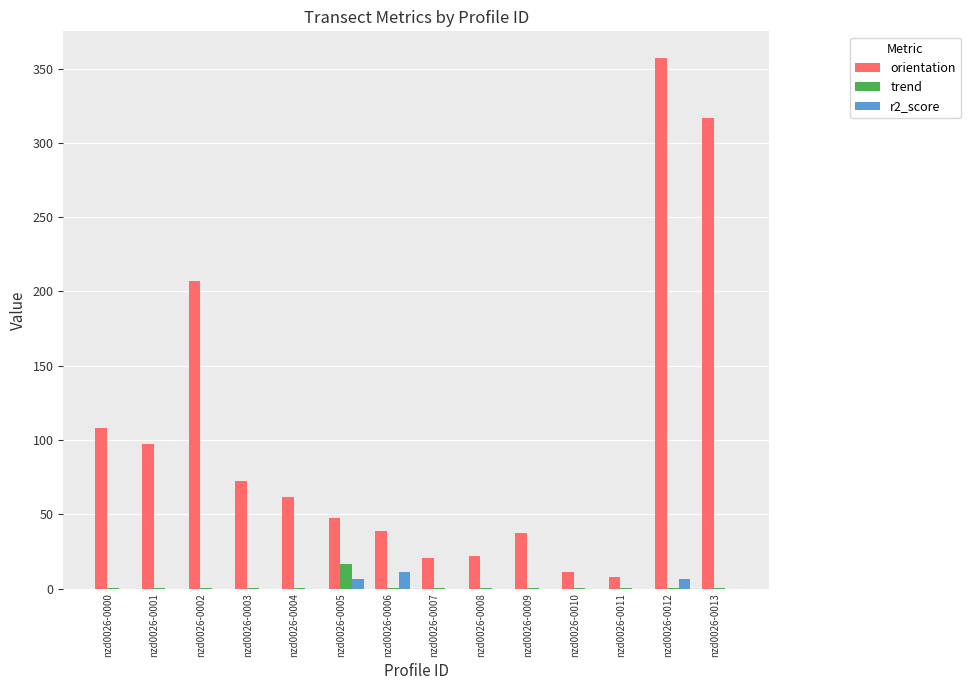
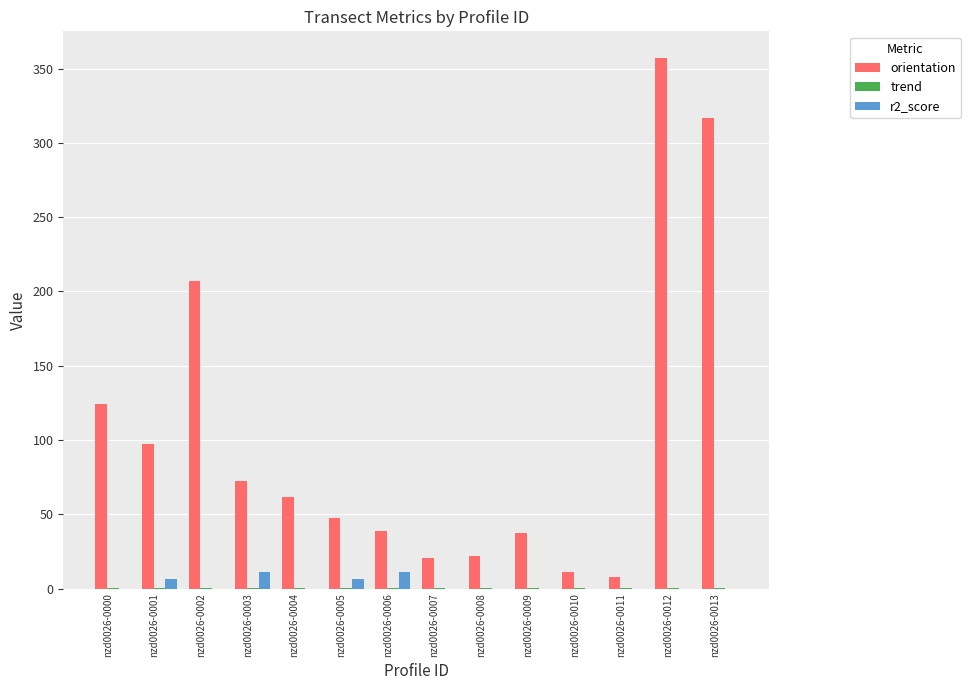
orientation, nzd0026-0000: 108 -> 124
r2_score, nzd0026-0001: 0 -> 6
r2_score, nzd0026-0003: 0 -> 11
trend, nzd0026-0005: 16 -> 0
r2_score, nzd0026-0012: 7 -> 0
